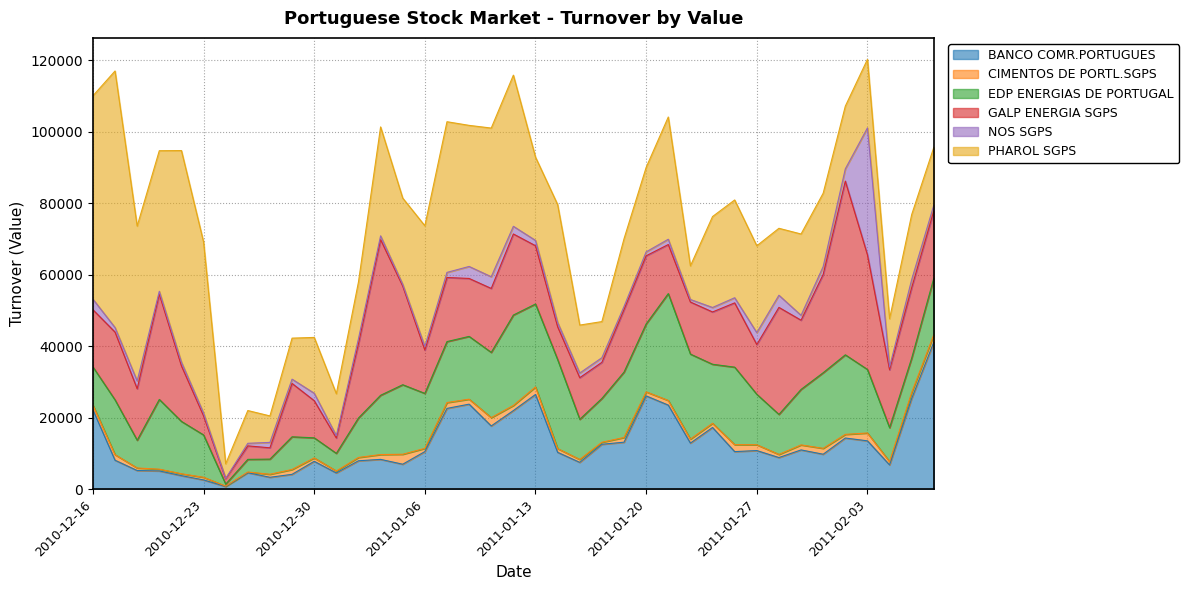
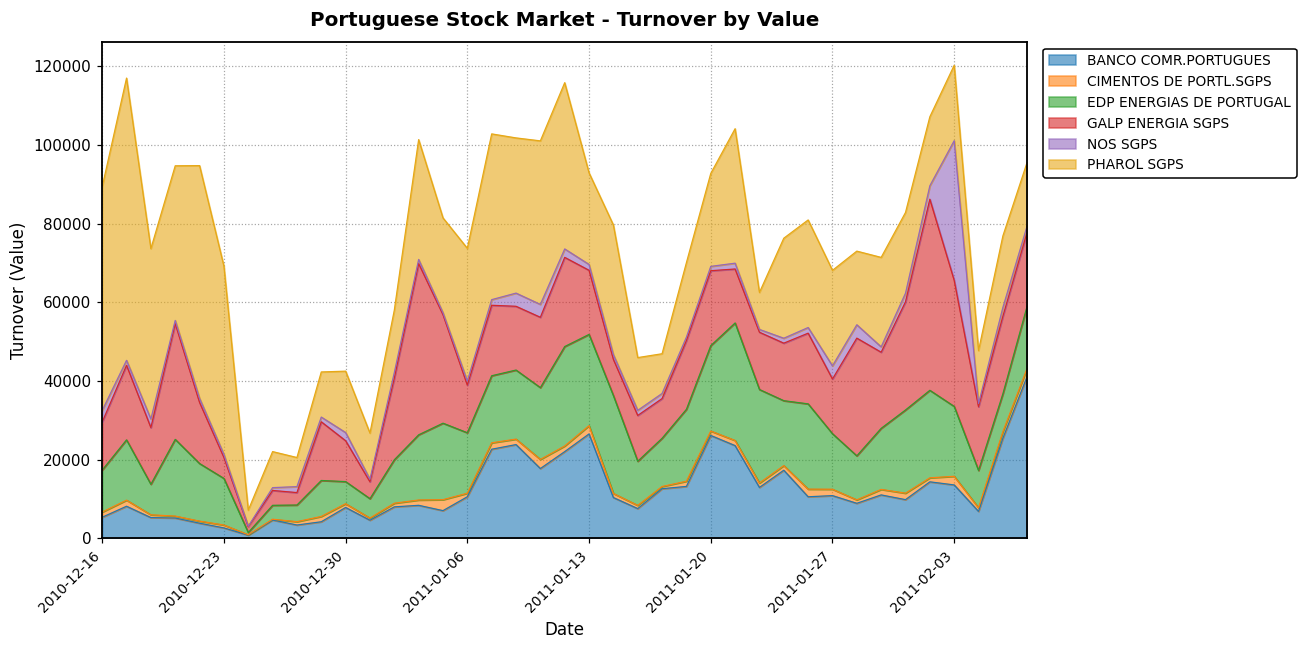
BANCO COMR.PORTUGUES, 2010-12-16: 22000 -> 5000
GALP ENERGIA SGPS, 2010-12-16: 16000 -> 12000
EDP ENERGIAS DE PORTUGAL, 2011-01-20: 19000 -> 22000
